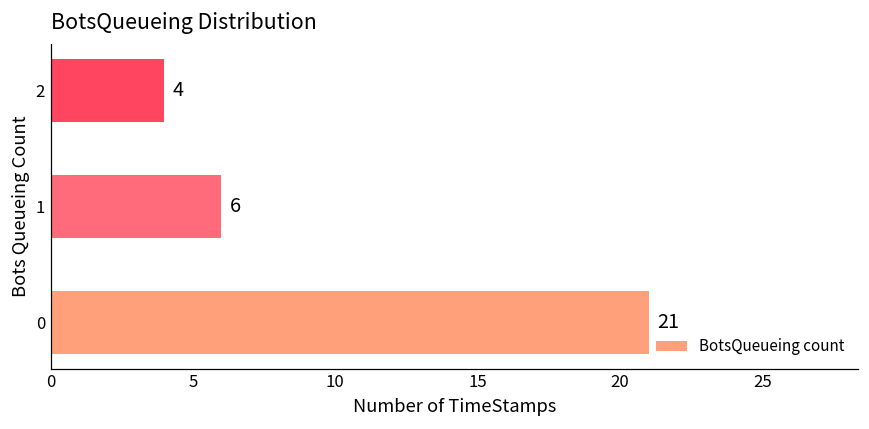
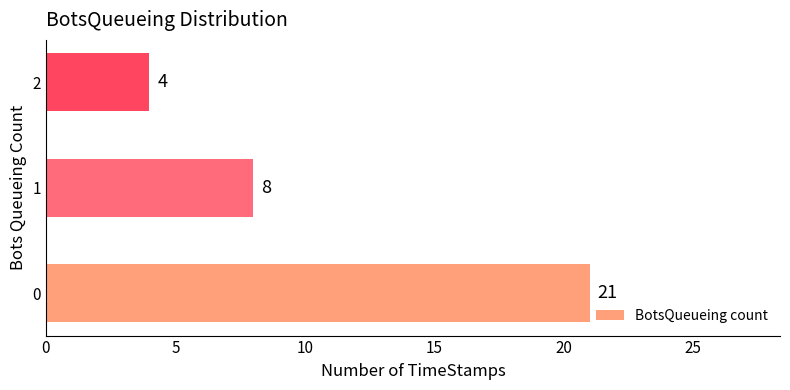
1: 6 -> 8
